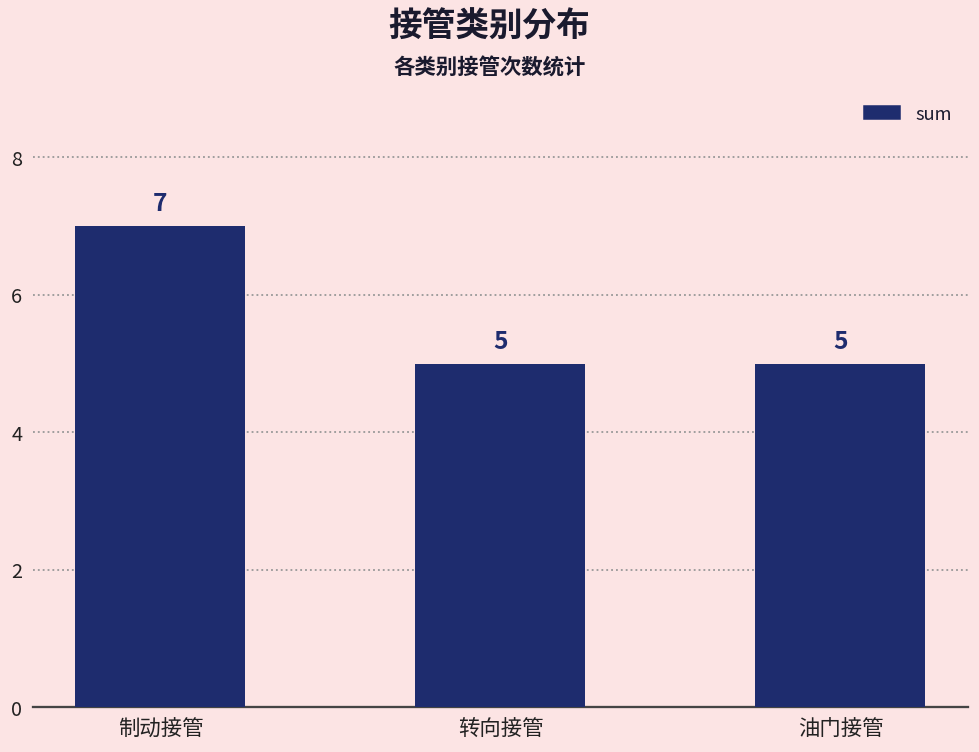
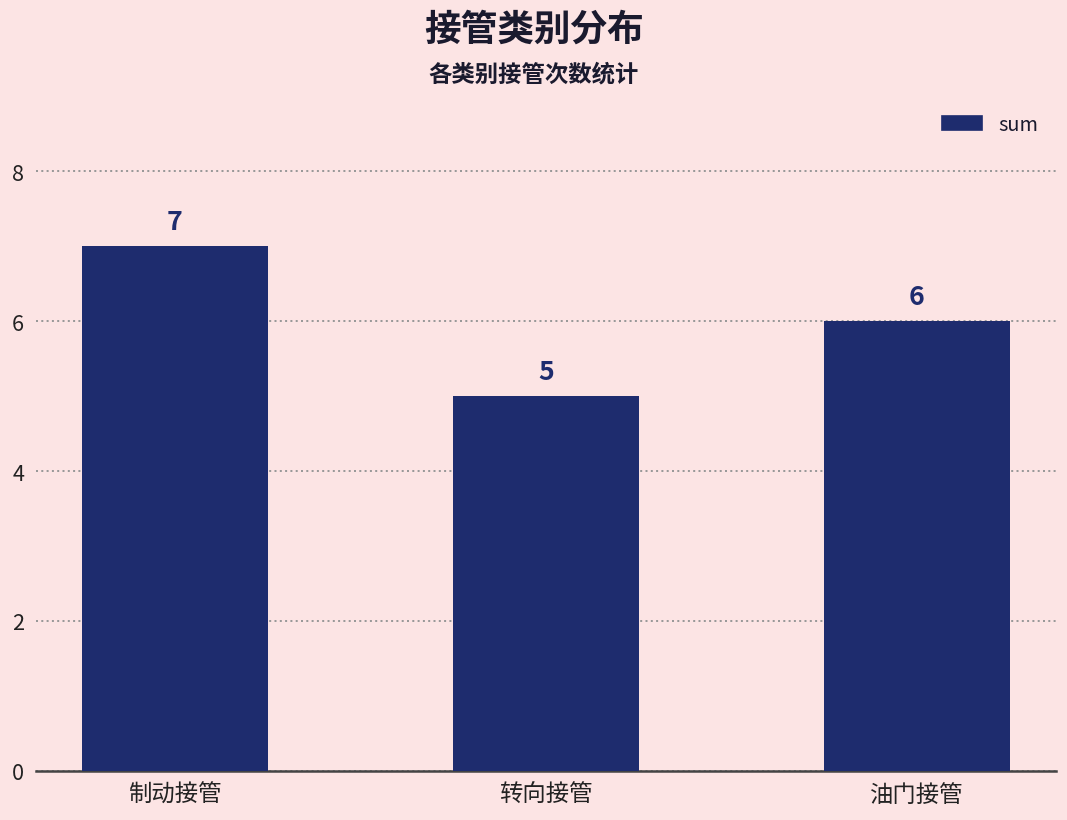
油门接管: 5 -> 6
